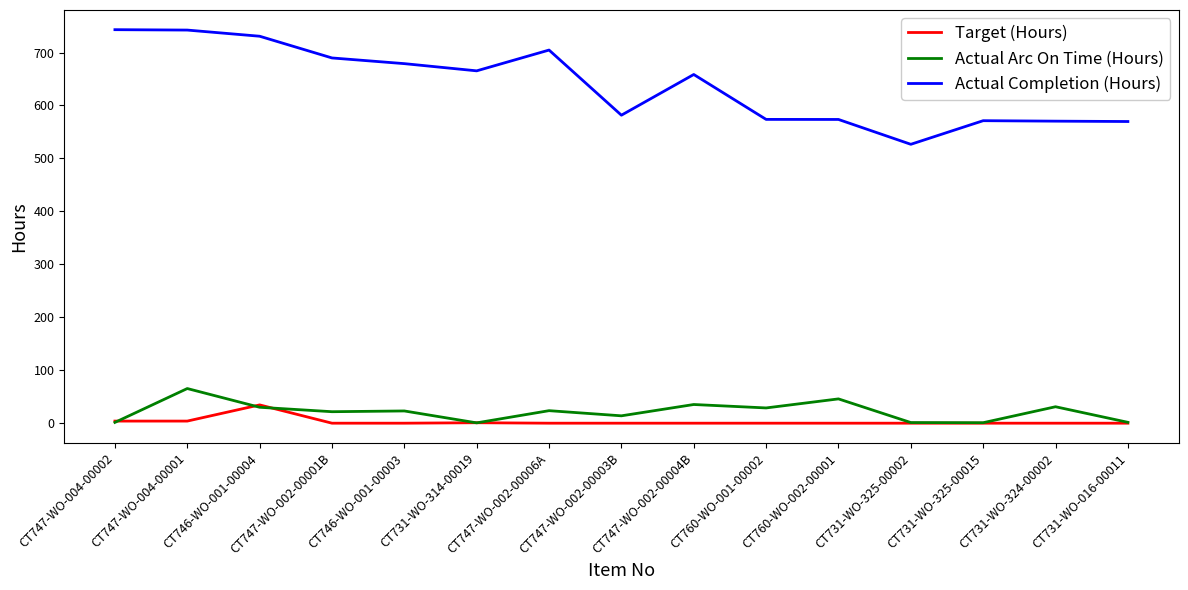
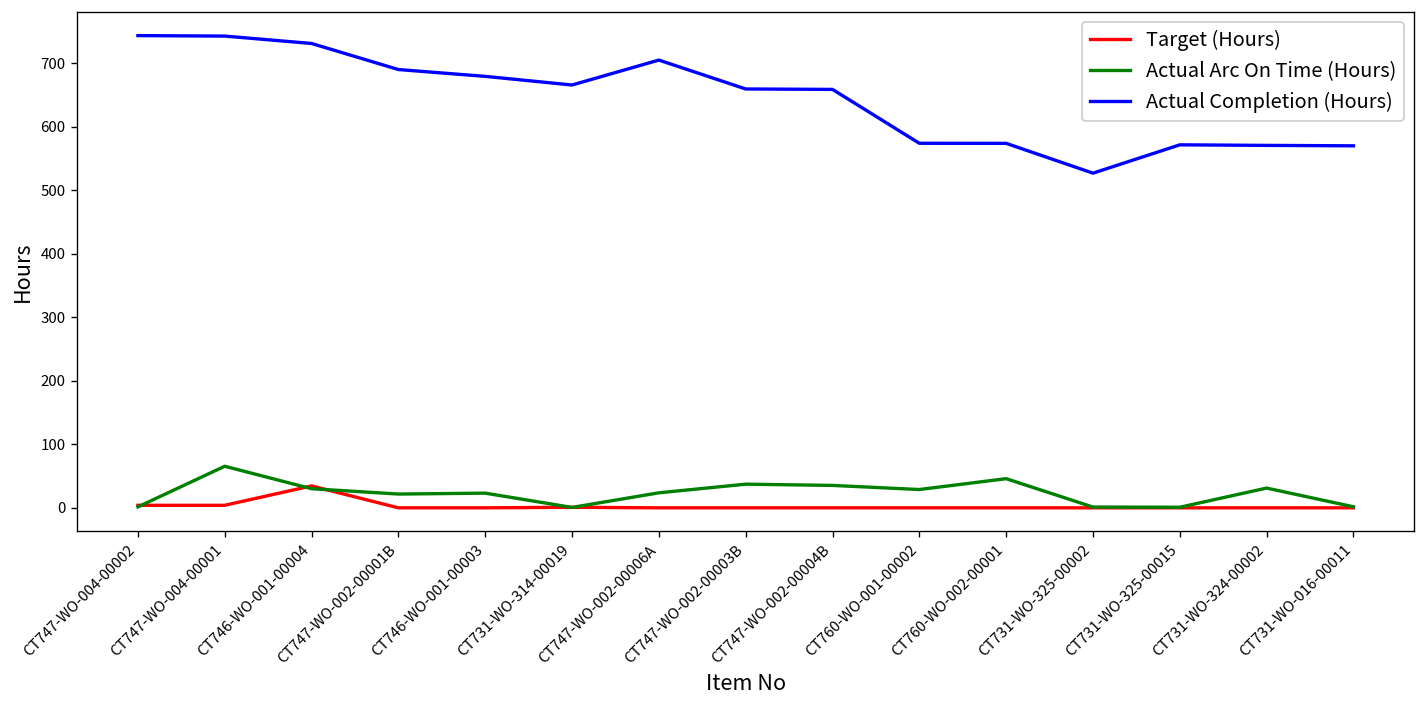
Actual Arc On Time (Hours), CT747-WO-002-00003B: 10 -> 40
Actual Completion (Hours), CT747-WO-002-00003B: 580 -> 660
